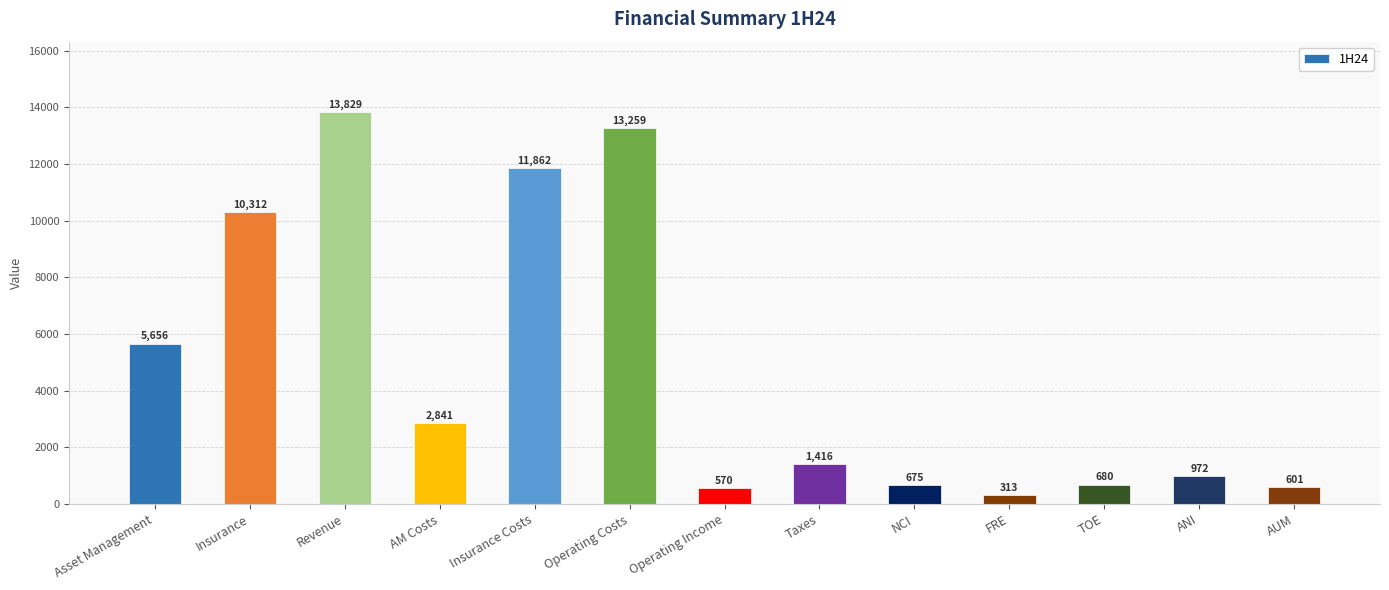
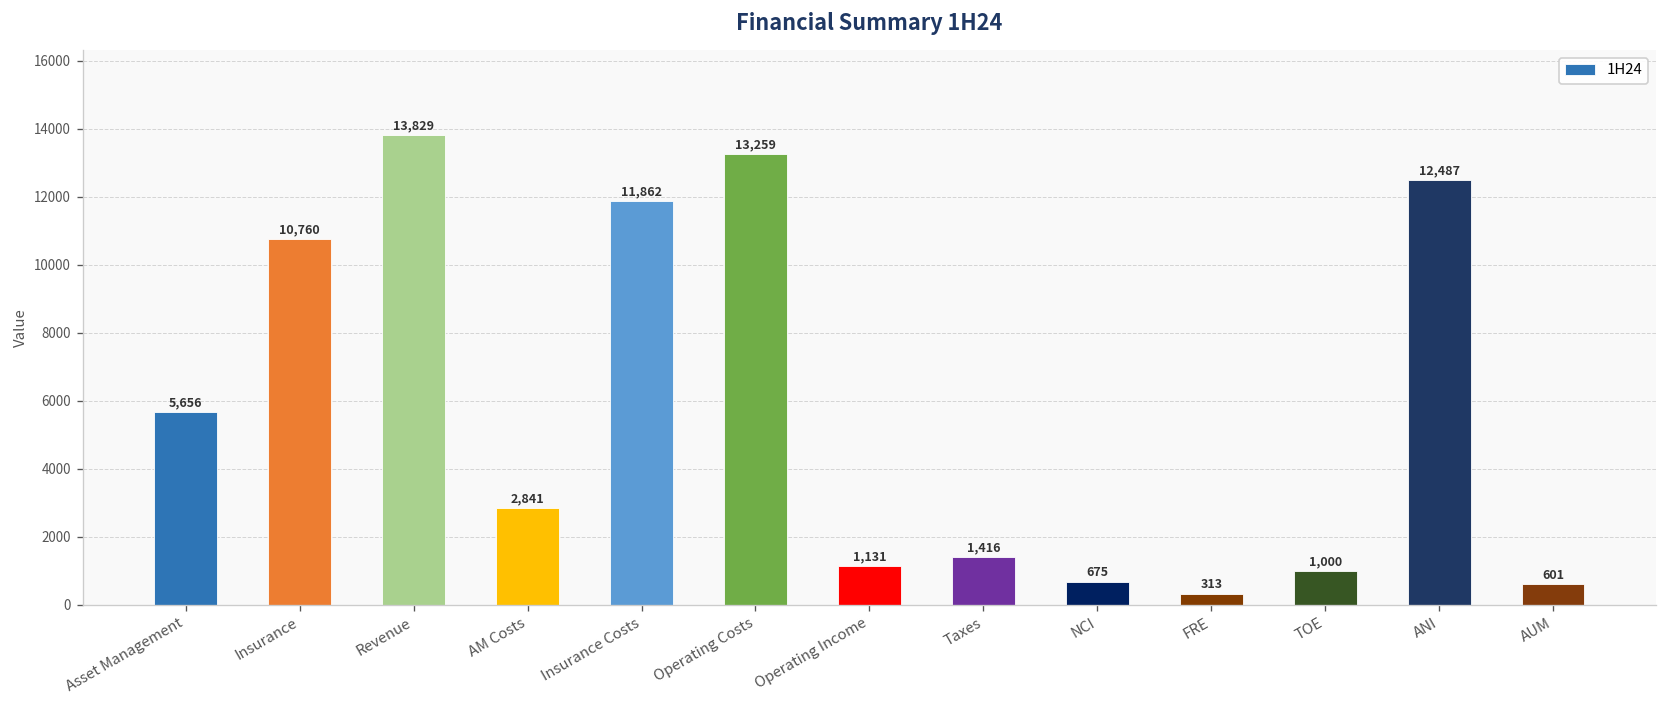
Insurance: 10,312 -> 10,760
Operating Income: 570 -> 1,131
TOE: 680 -> 1,000
ANI: 972 -> 12,487
